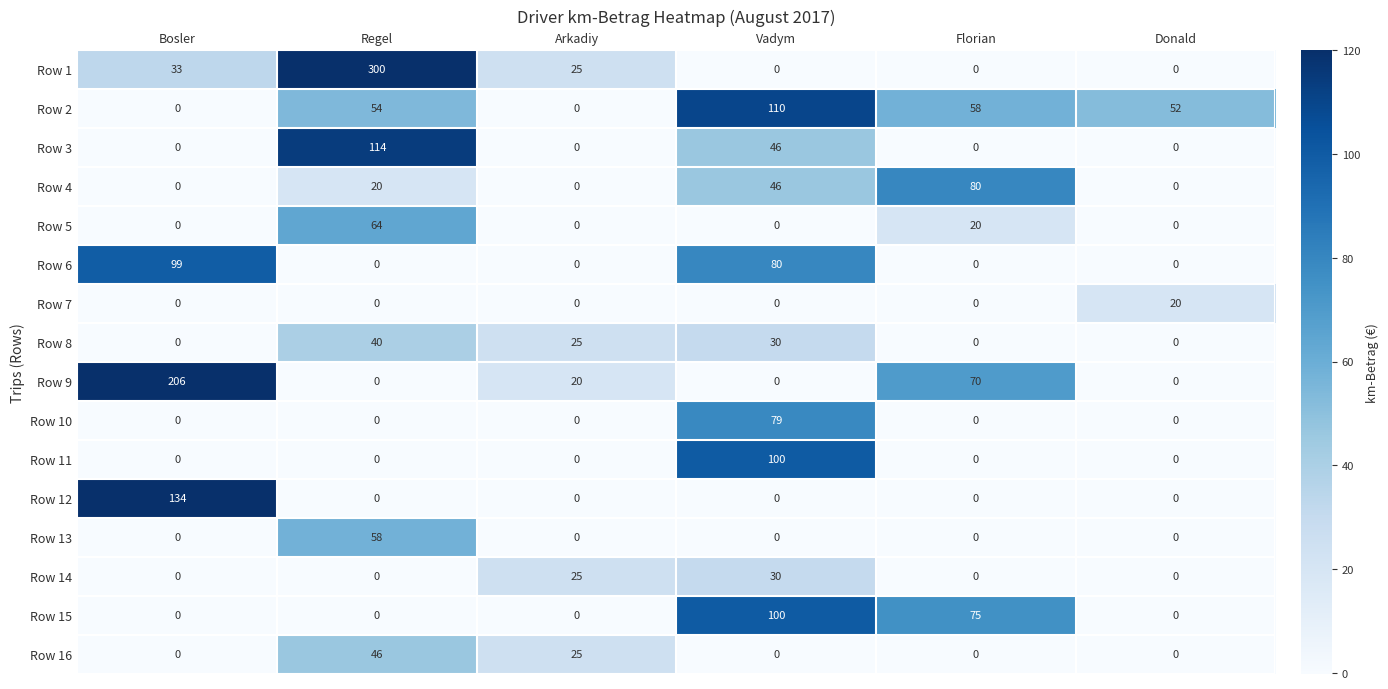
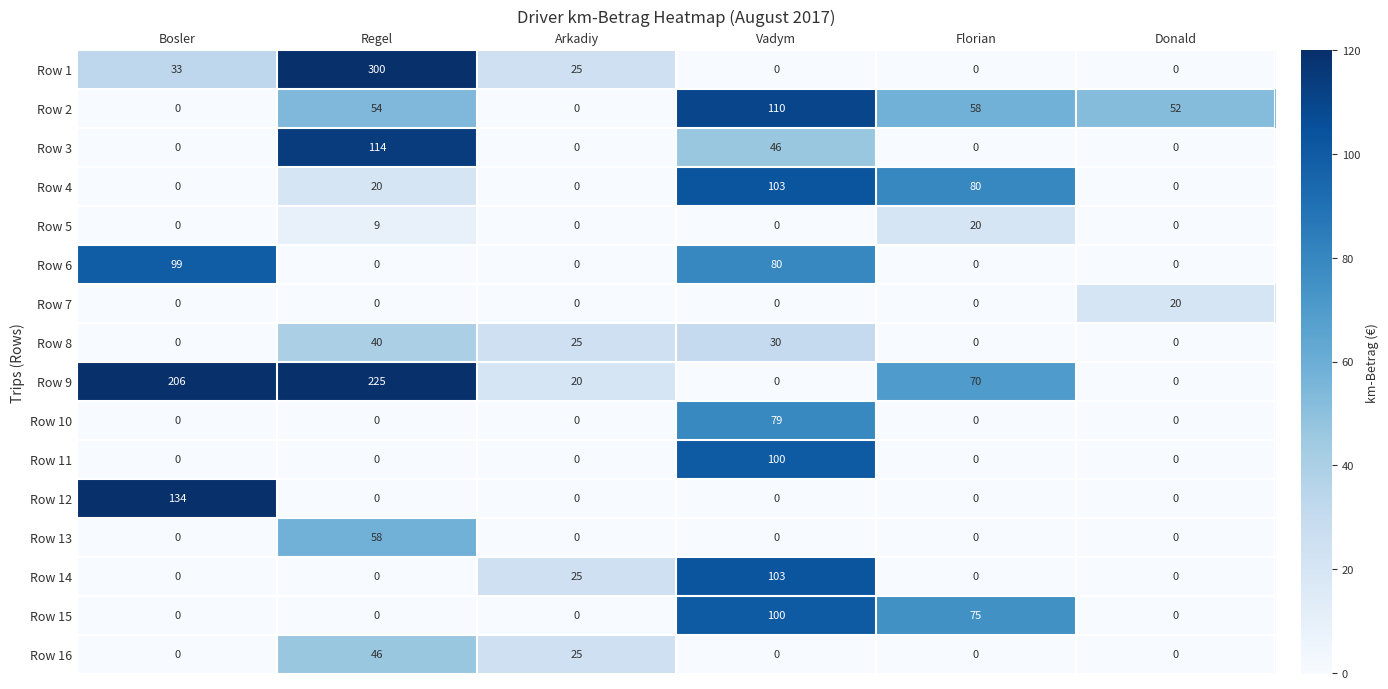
Row 4, Vadym: 46 -> 103
Row 5, Regel: 64 -> 9
Row 9, Regel: 0 -> 225
Row 14, Vadym: 30 -> 103
